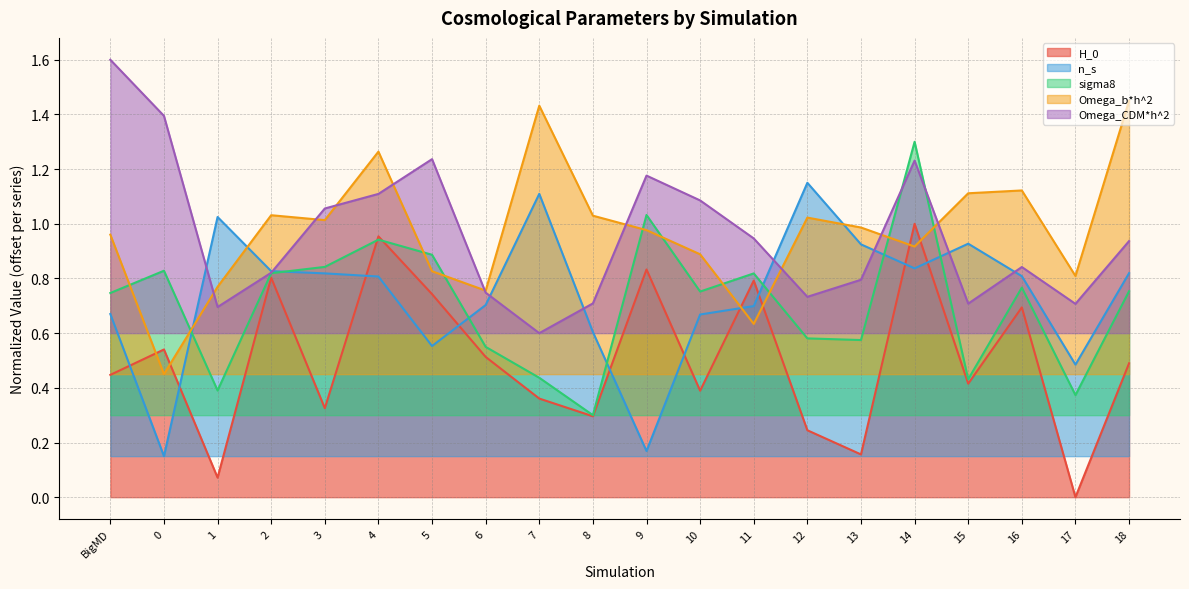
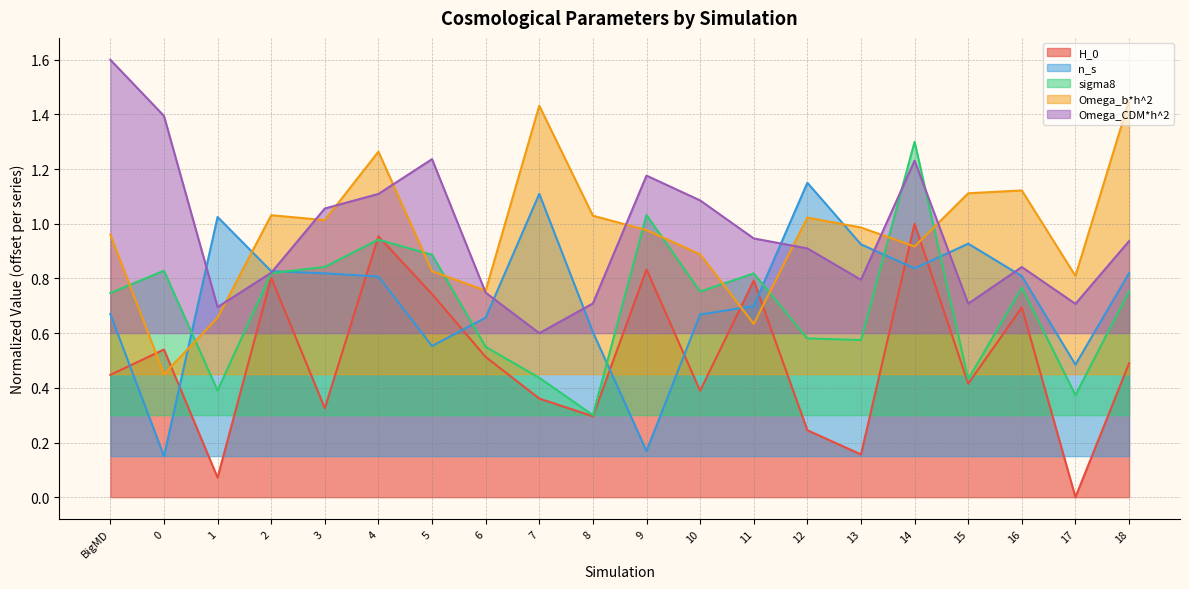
Omega_b*h^2, 1: 0.77 -> 0.66
n_s, 6: 0.70 -> 0.66
Omega_CDM*h^2, 12: 0.73 -> 0.91
